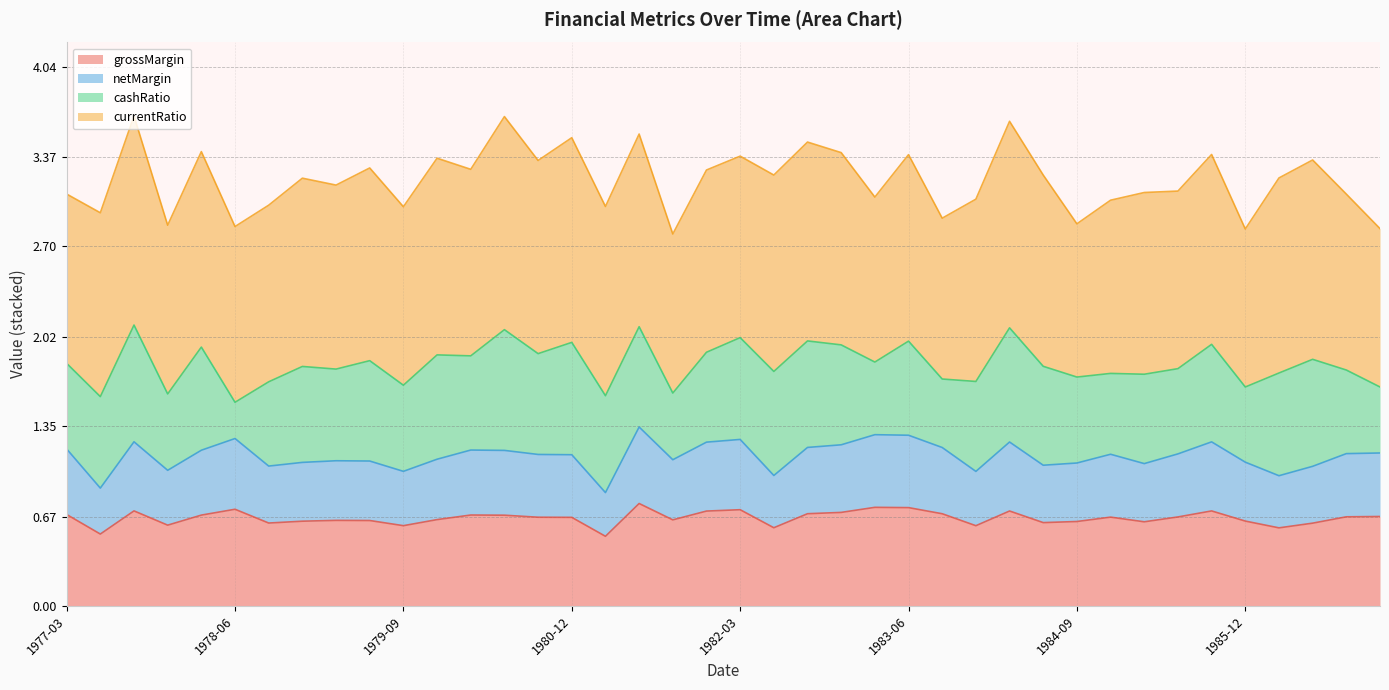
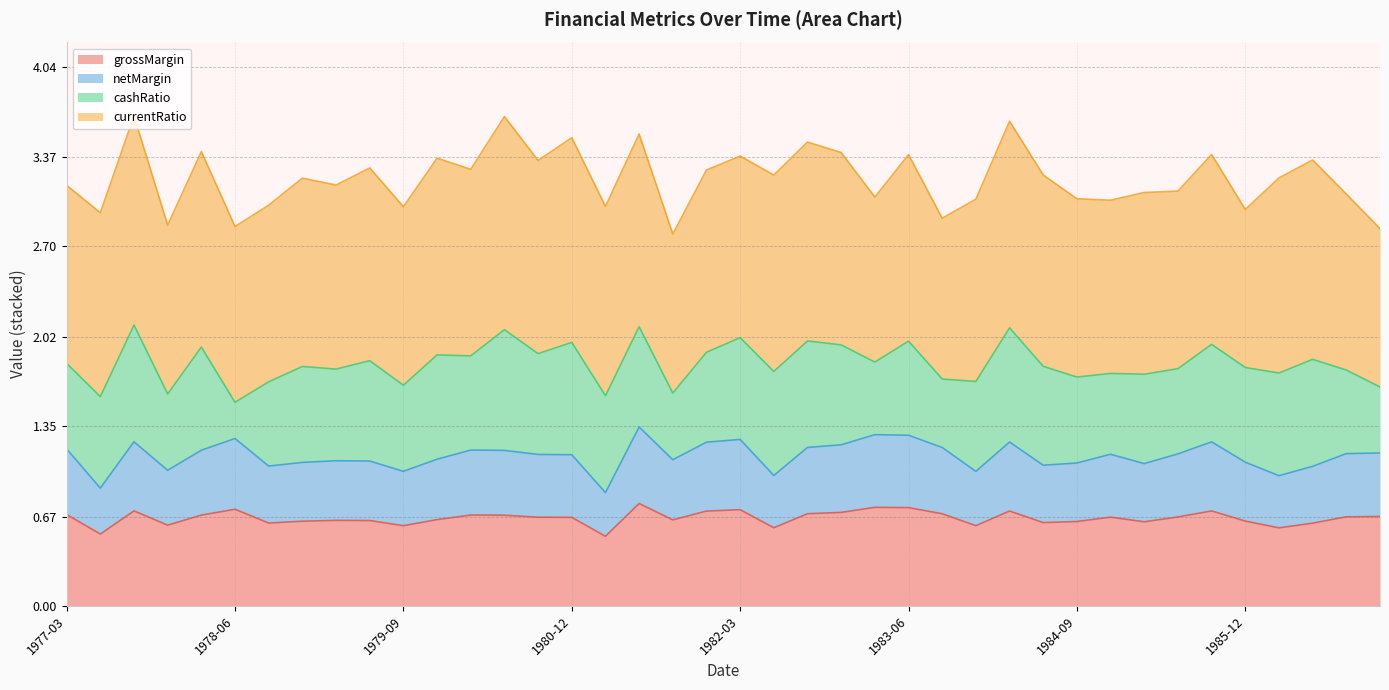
currentRatio, 1977-03: 1.27 -> 1.34
currentRatio, 1984-09: 1.15 -> 1.34
cashRatio, 1985-12: 0.56 -> 0.71
